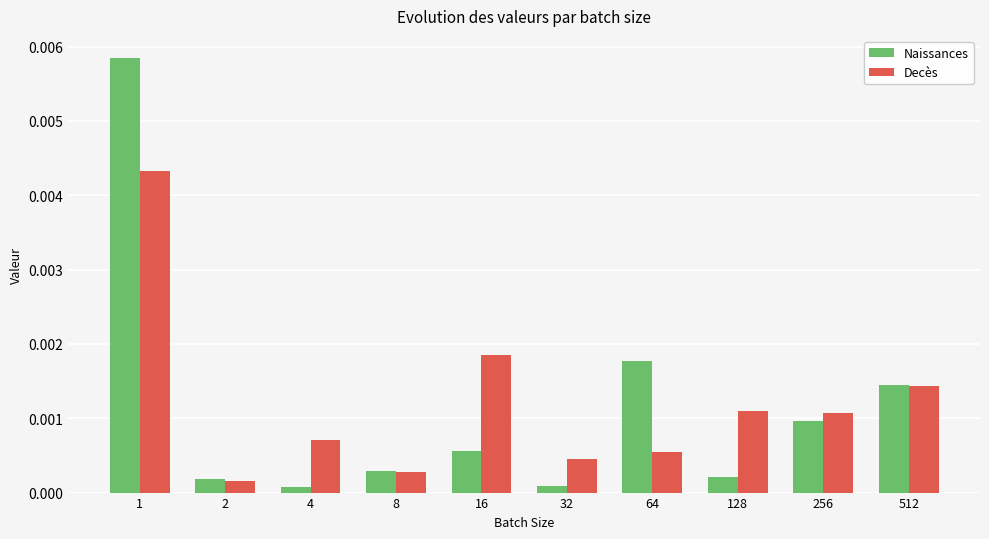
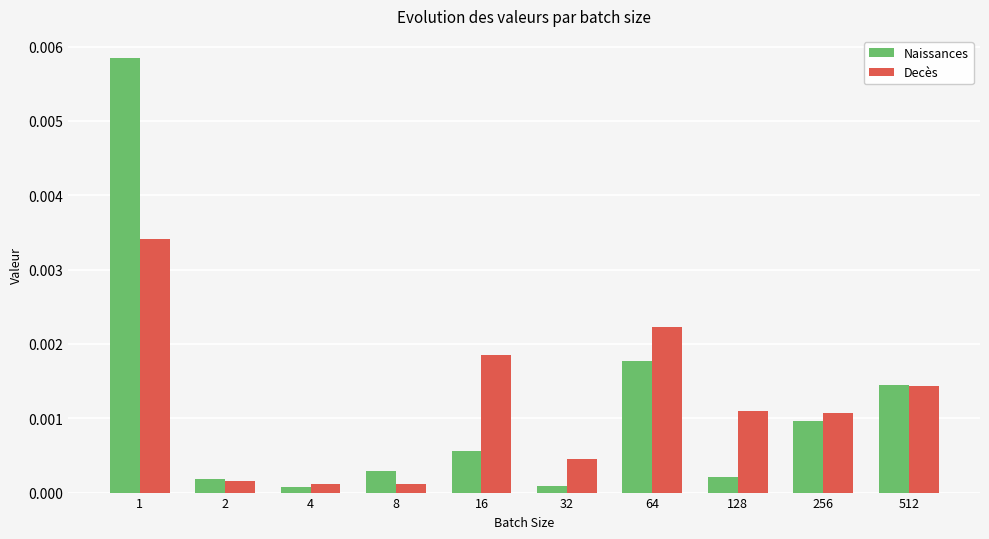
Decès, 1: 0.0043 -> 0.0034
Decès, 4: 0.0007 -> 0.0001
Decès, 8: 0.0003 -> 0.0001
Decès, 64: 0.0005 -> 0.0022
